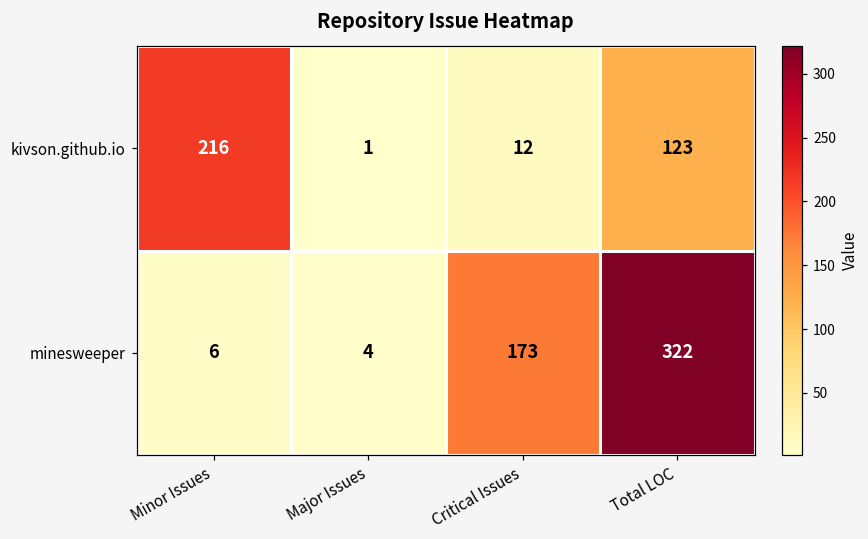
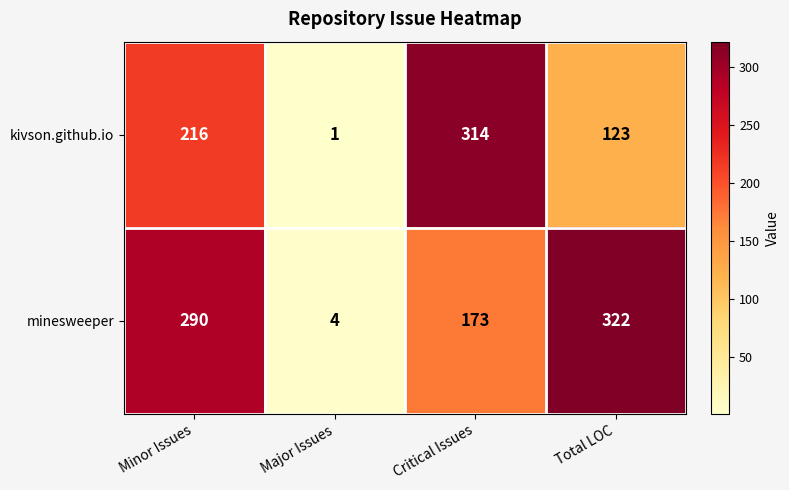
kivson.github.io, Critical Issues: 12 -> 314
minesweeper, Minor Issues: 6 -> 290
